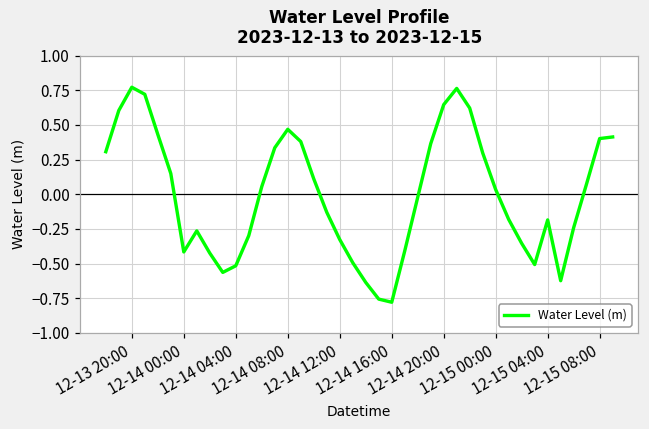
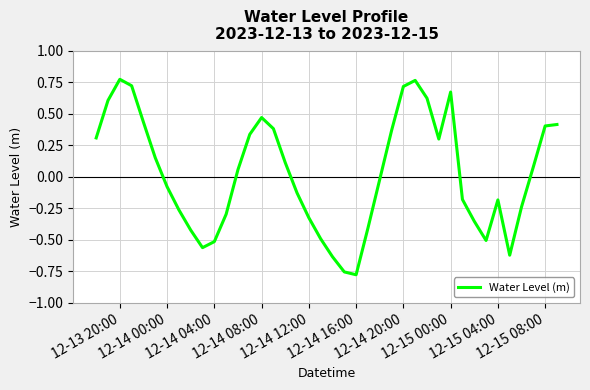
12-14 00:00: -0.42 -> -0.08
12-14 20:00: 0.65 -> 0.71
12-15 00:00: 0.03 -> 0.67
